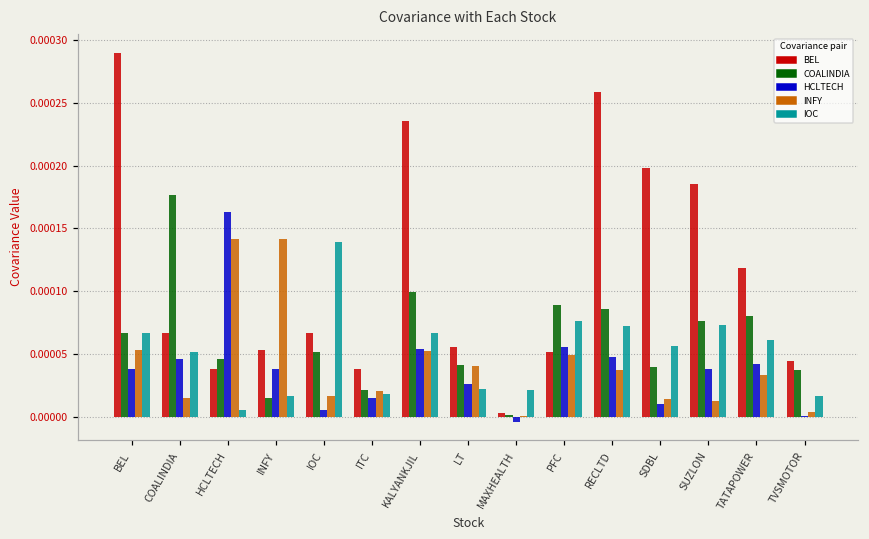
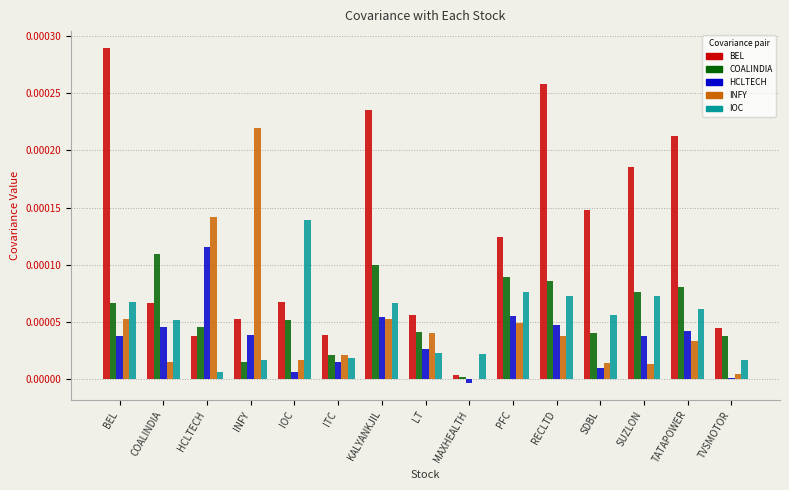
COALINDIA, COALINDIA: 0.000176 -> 0.000109
HCLTECH, HCLTECH: 0.000163 -> 0.000116
INFY, INFY: 0.000141 -> 0.000219
BEL, PFC: 0.000052 -> 0.000124
BEL, SDBL: 0.000198 -> 0.000148
BEL, TATAPOWER: 0.000119 -> 0.000212
